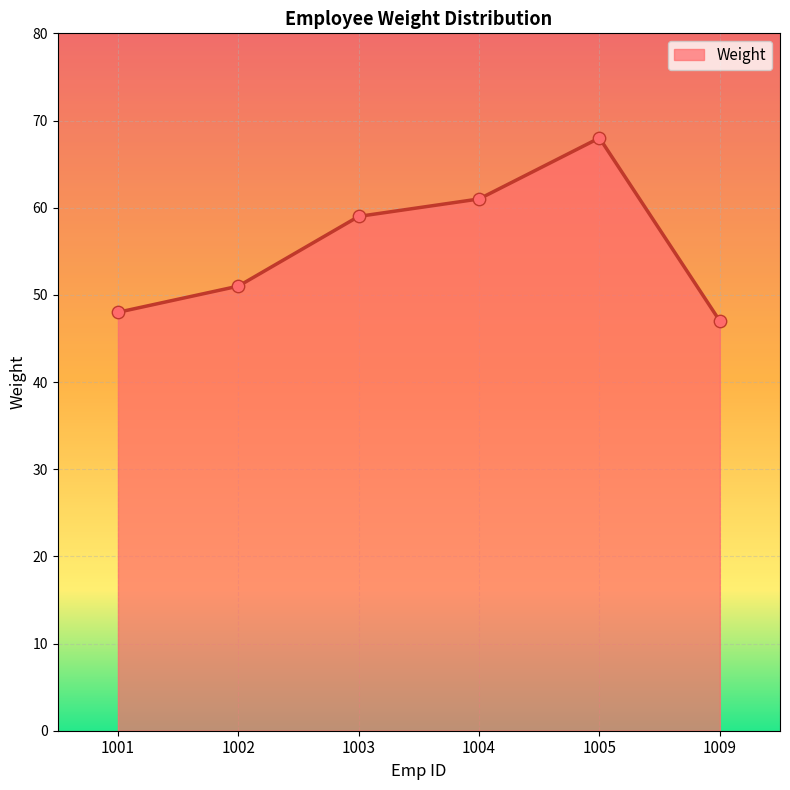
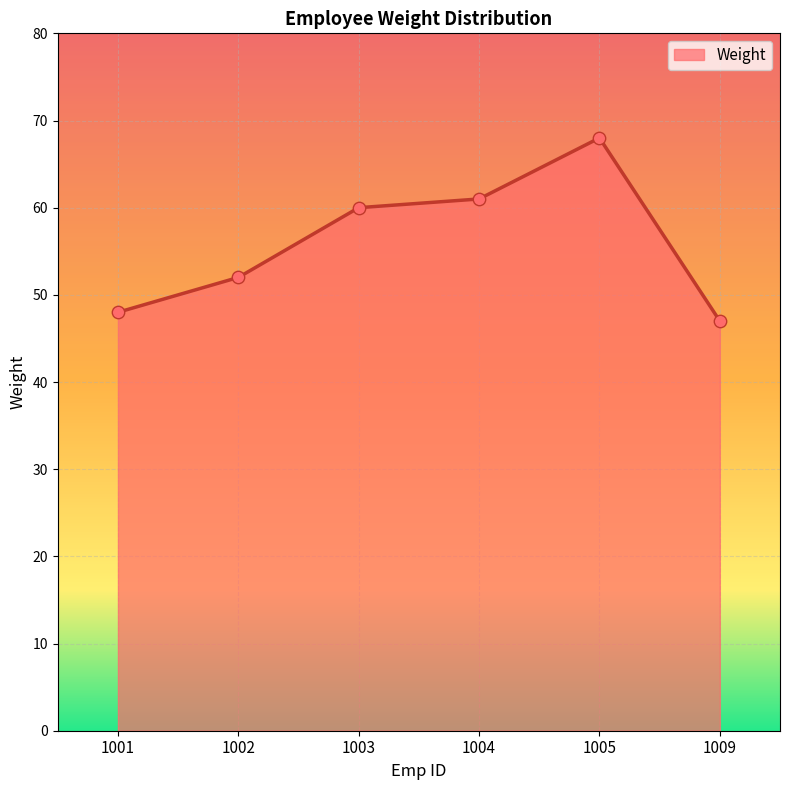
1002: 51 -> 52
1003: 59 -> 60
